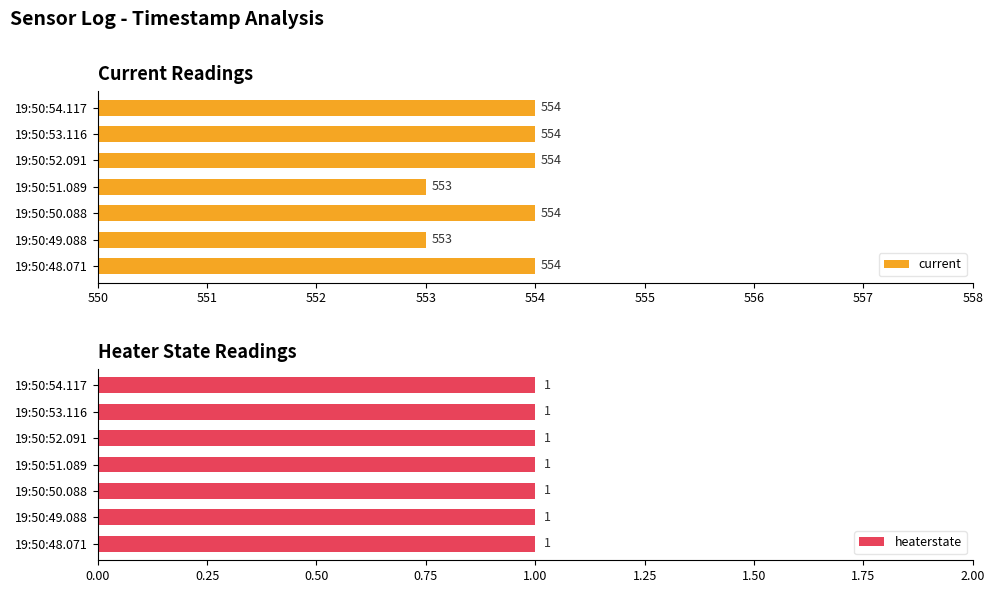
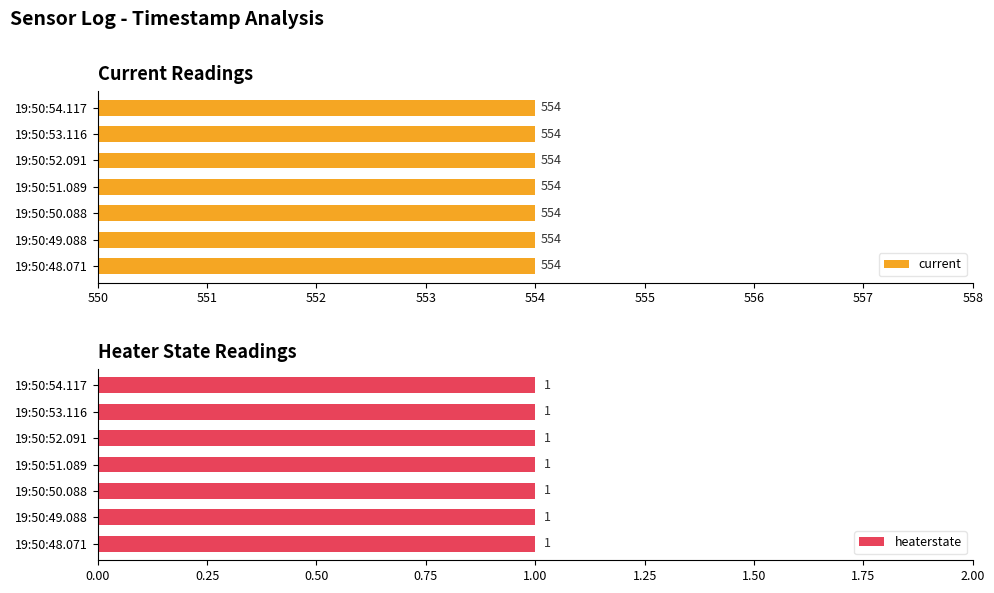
Current Readings, 19:50:51.089: 553 -> 554
Current Readings, 19:50:49.088: 553 -> 554
